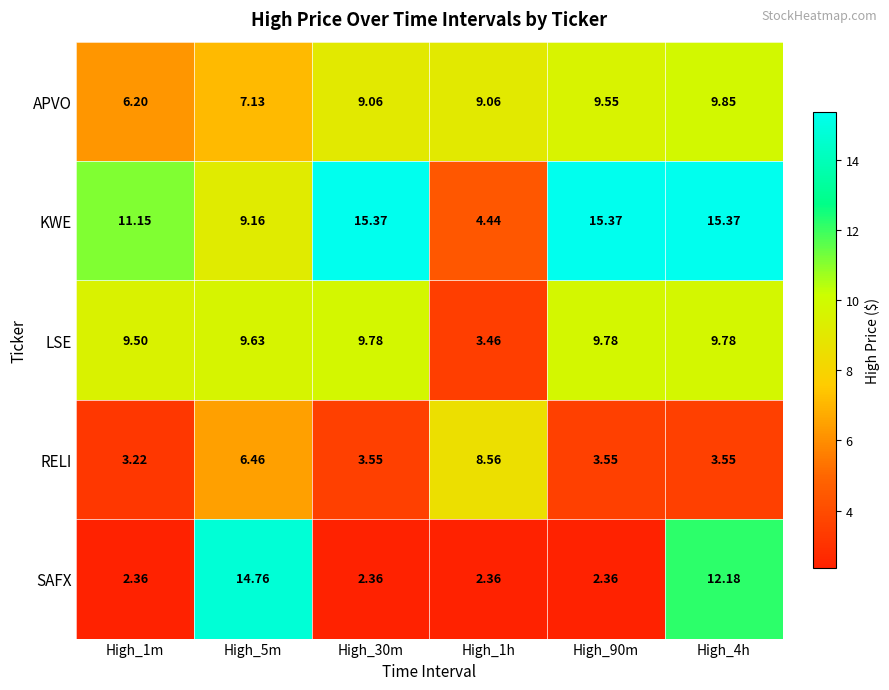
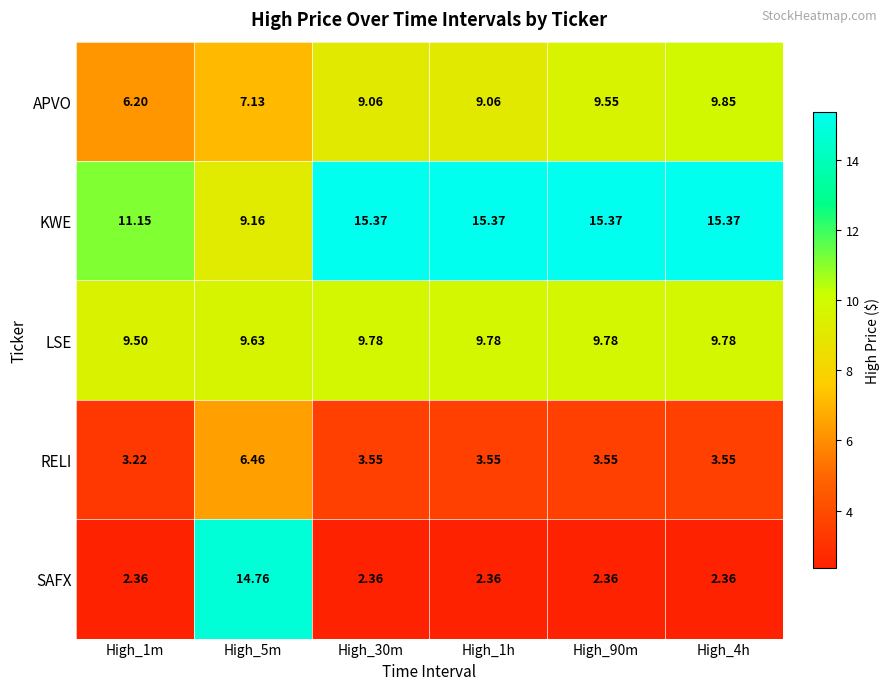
KWE, High_1h: 4.44 -> 15.37
LSE, High_1h: 3.46 -> 9.78
RELI, High_1h: 8.56 -> 3.55
SAFX, High_4h: 12.18 -> 2.36
